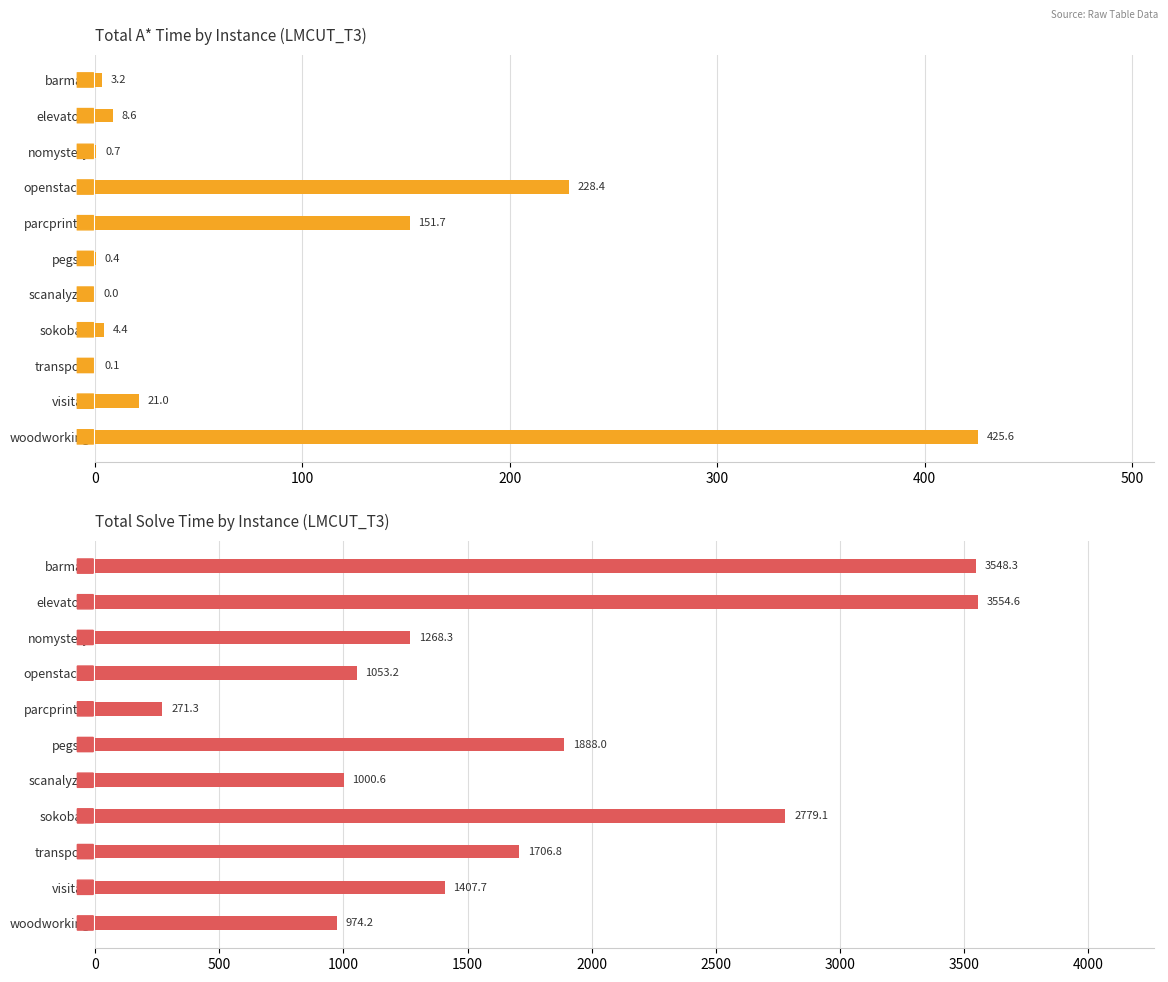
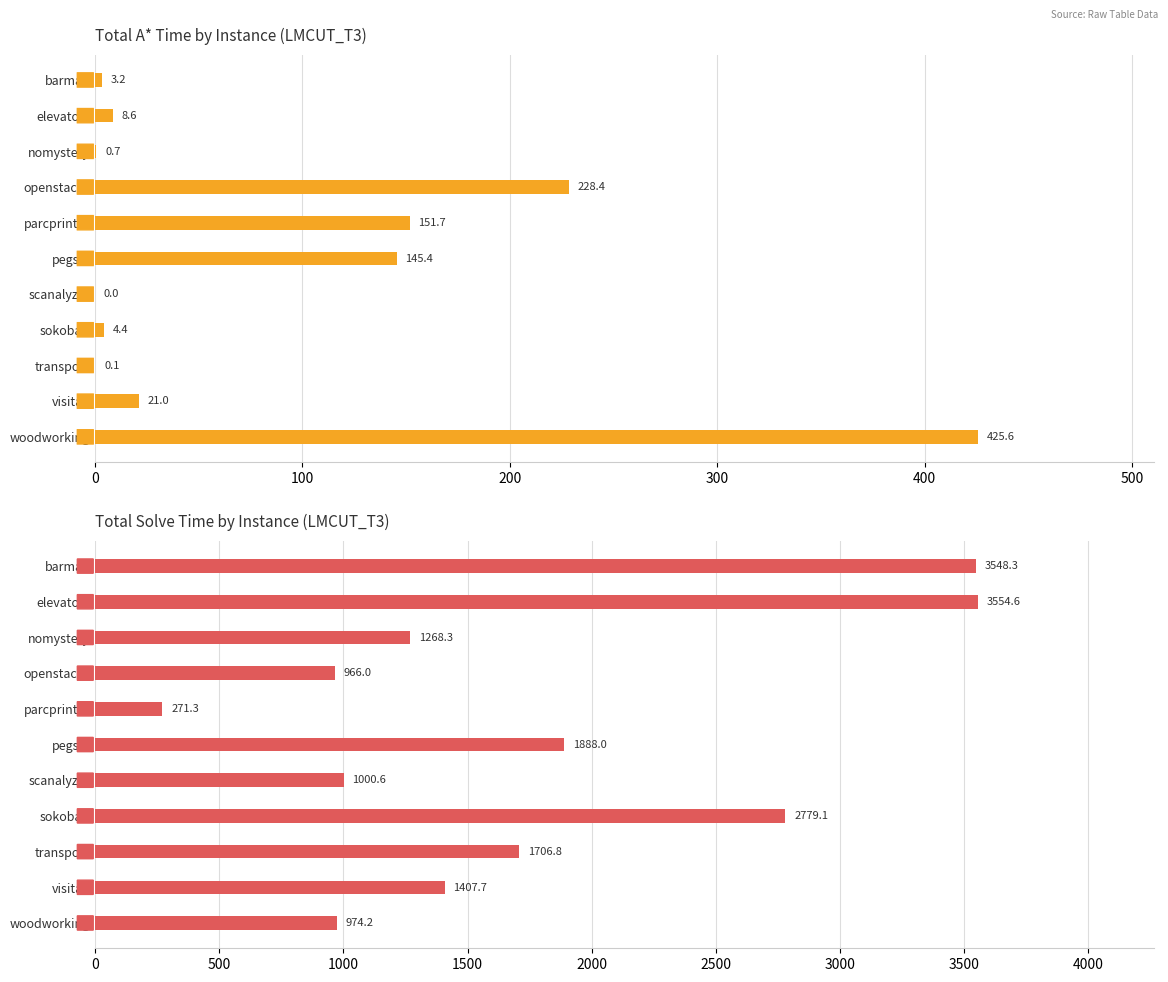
Total A* Time by Instance (LMCUT_T3), pegsol: 0.4 -> 145.4
Total Solve Time by Instance (LMCUT_T3), openstacks: 1053.2 -> 966.0
